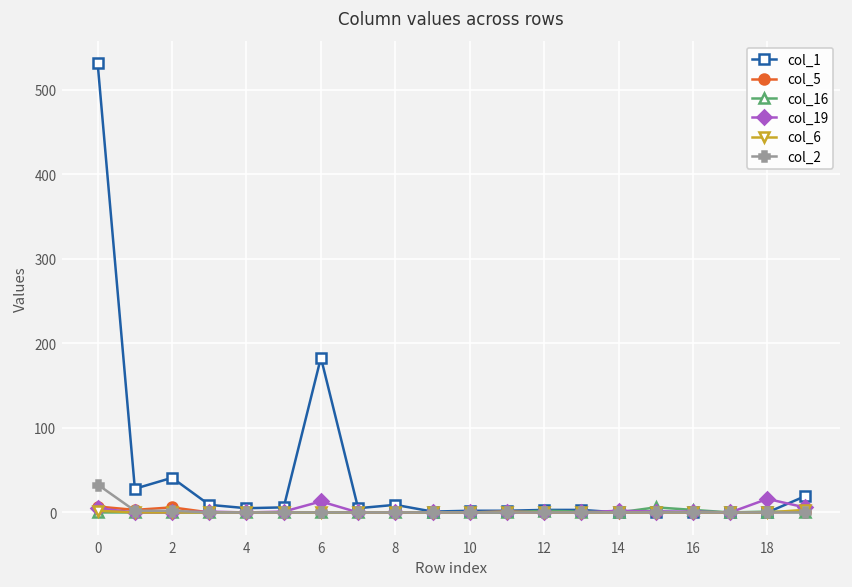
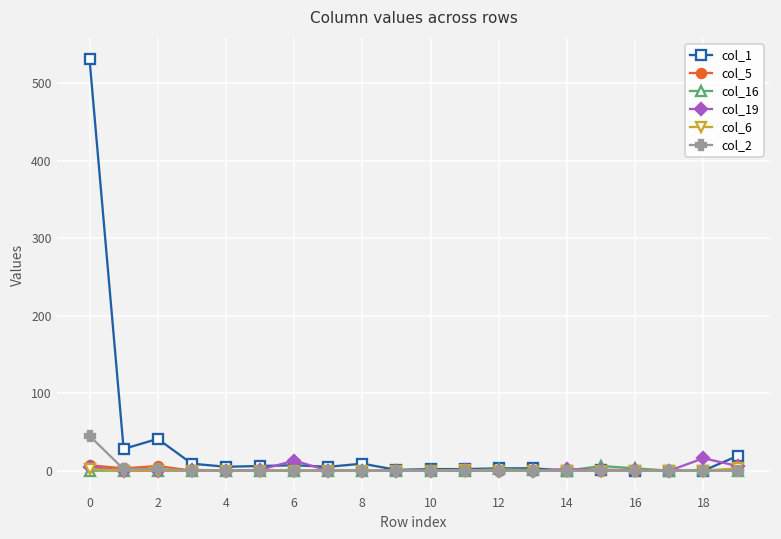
col_2, 0: 30 -> 50
col_1, 6: 180 -> 10
